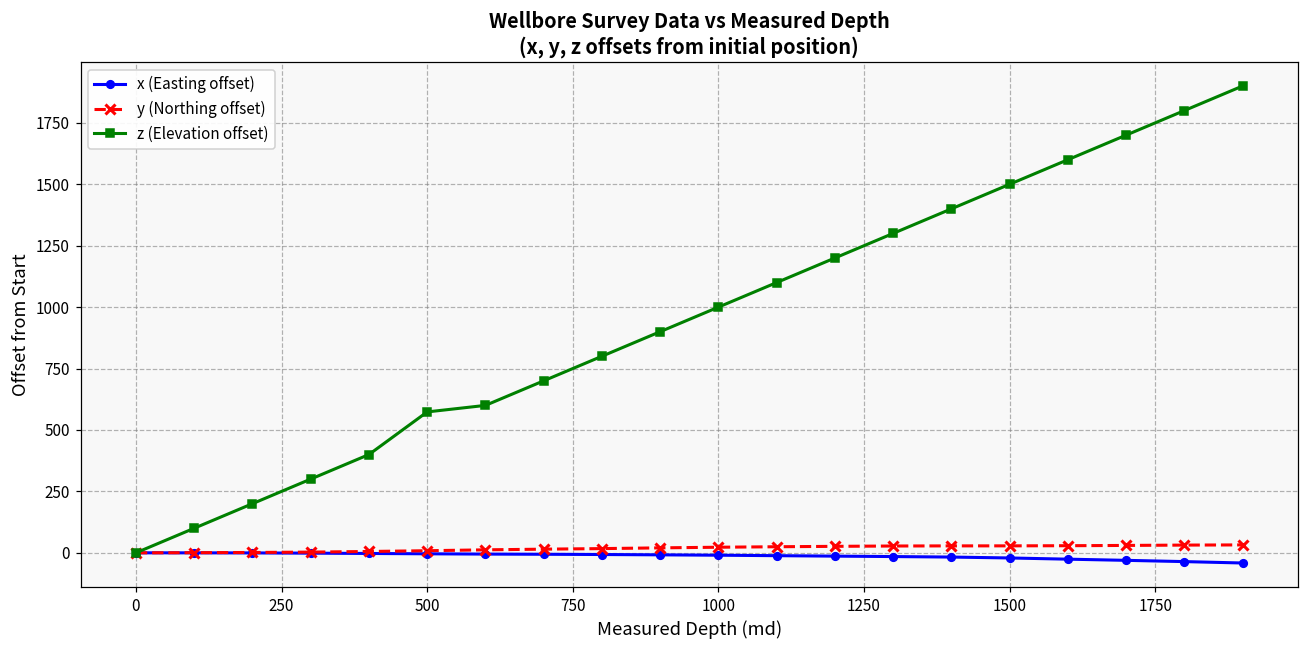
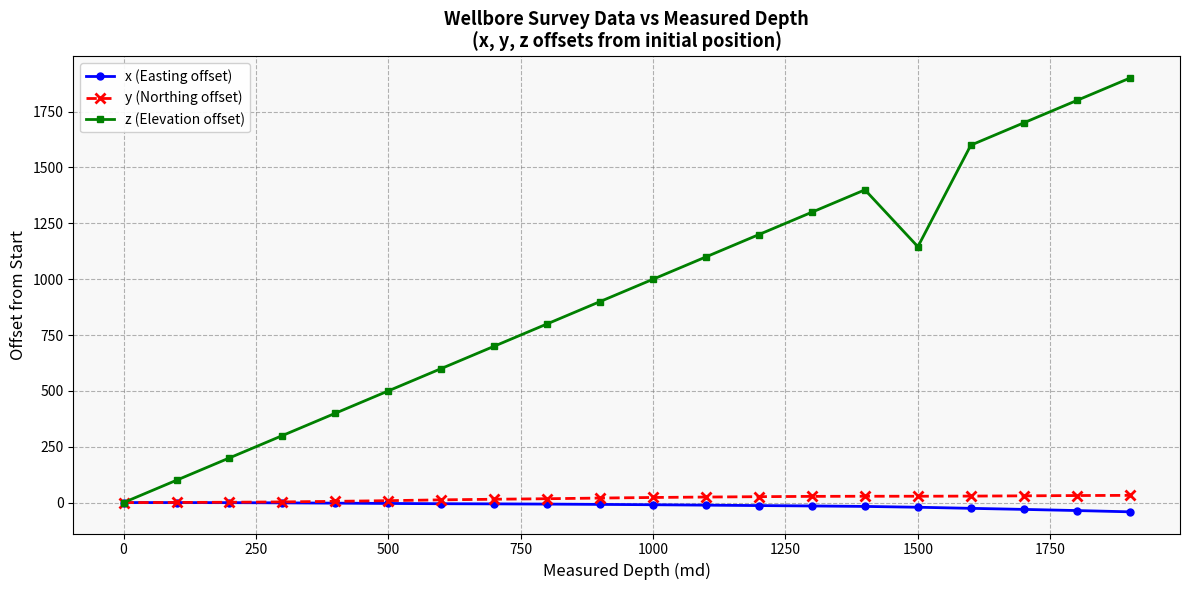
z (Elevation offset), 500: 570 -> 500
z (Elevation offset), 1500: 1500 -> 1150
